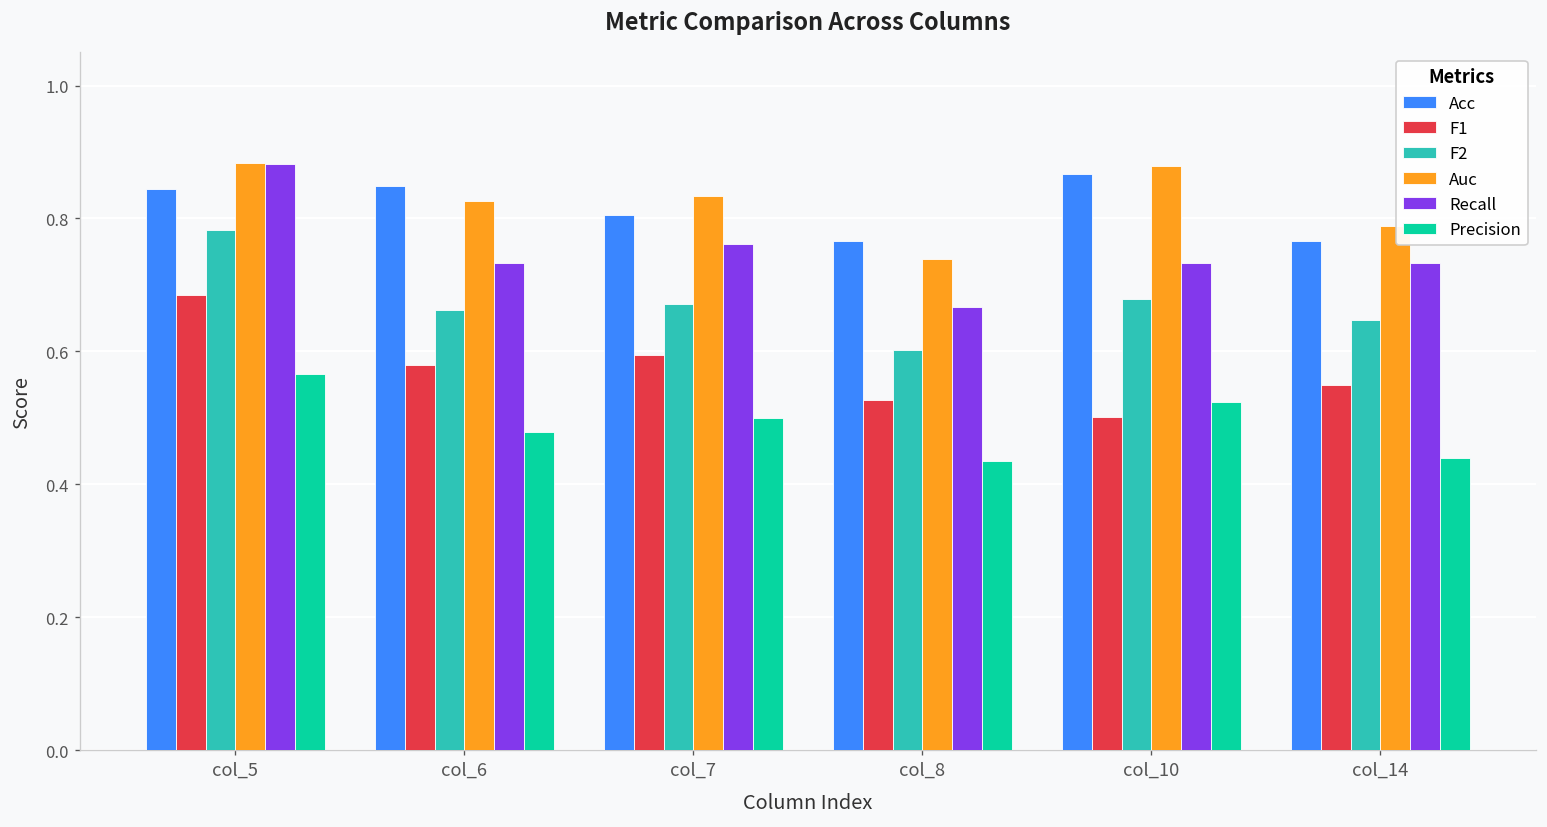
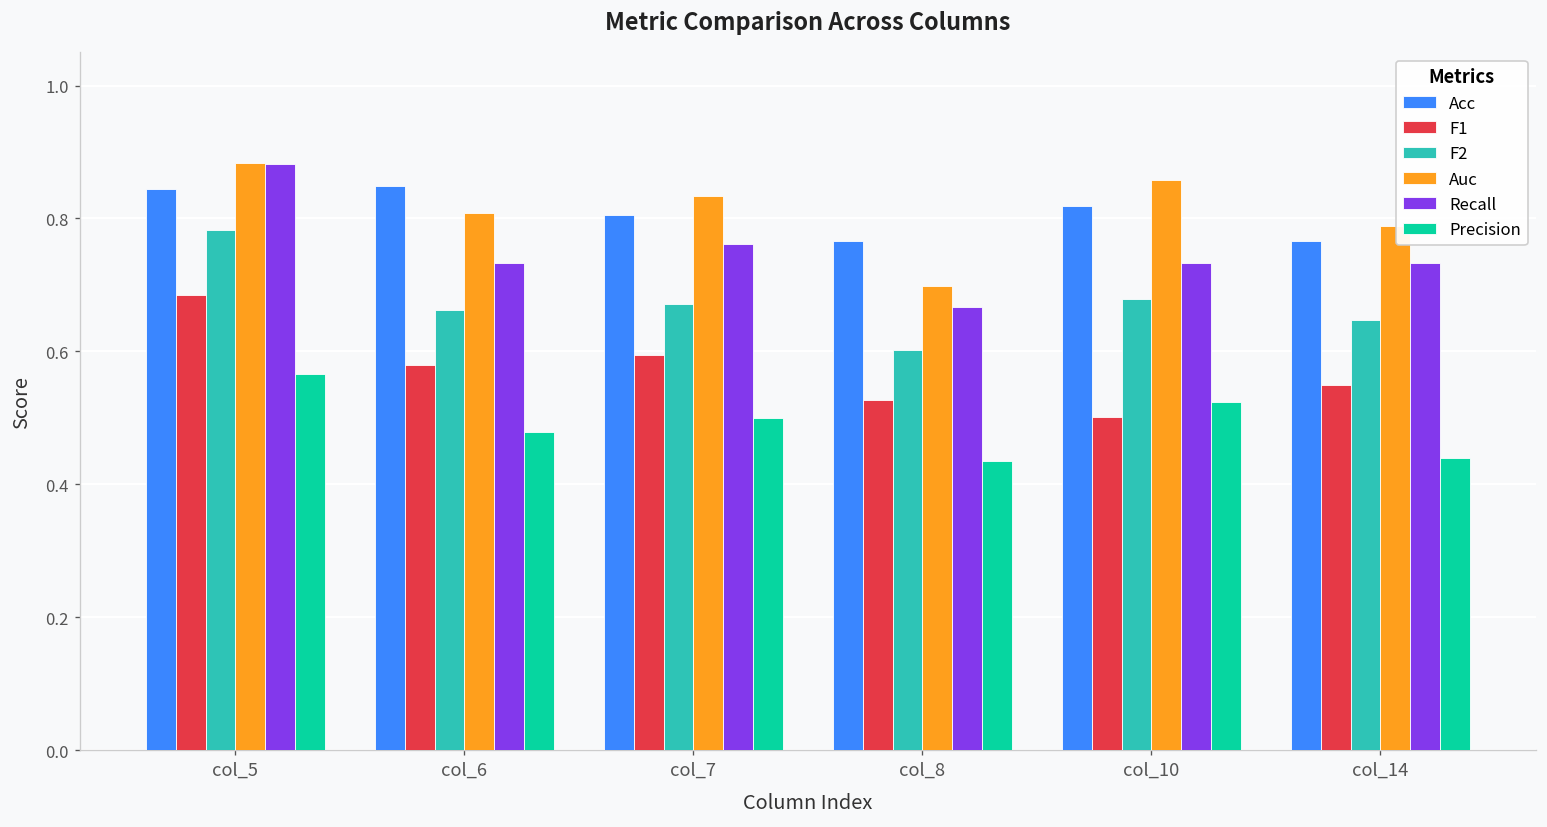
Auc, col_6: 0.83 -> 0.81
Auc, col_8: 0.74 -> 0.70
Acc, col_10: 0.87 -> 0.82
Auc, col_10: 0.88 -> 0.86
